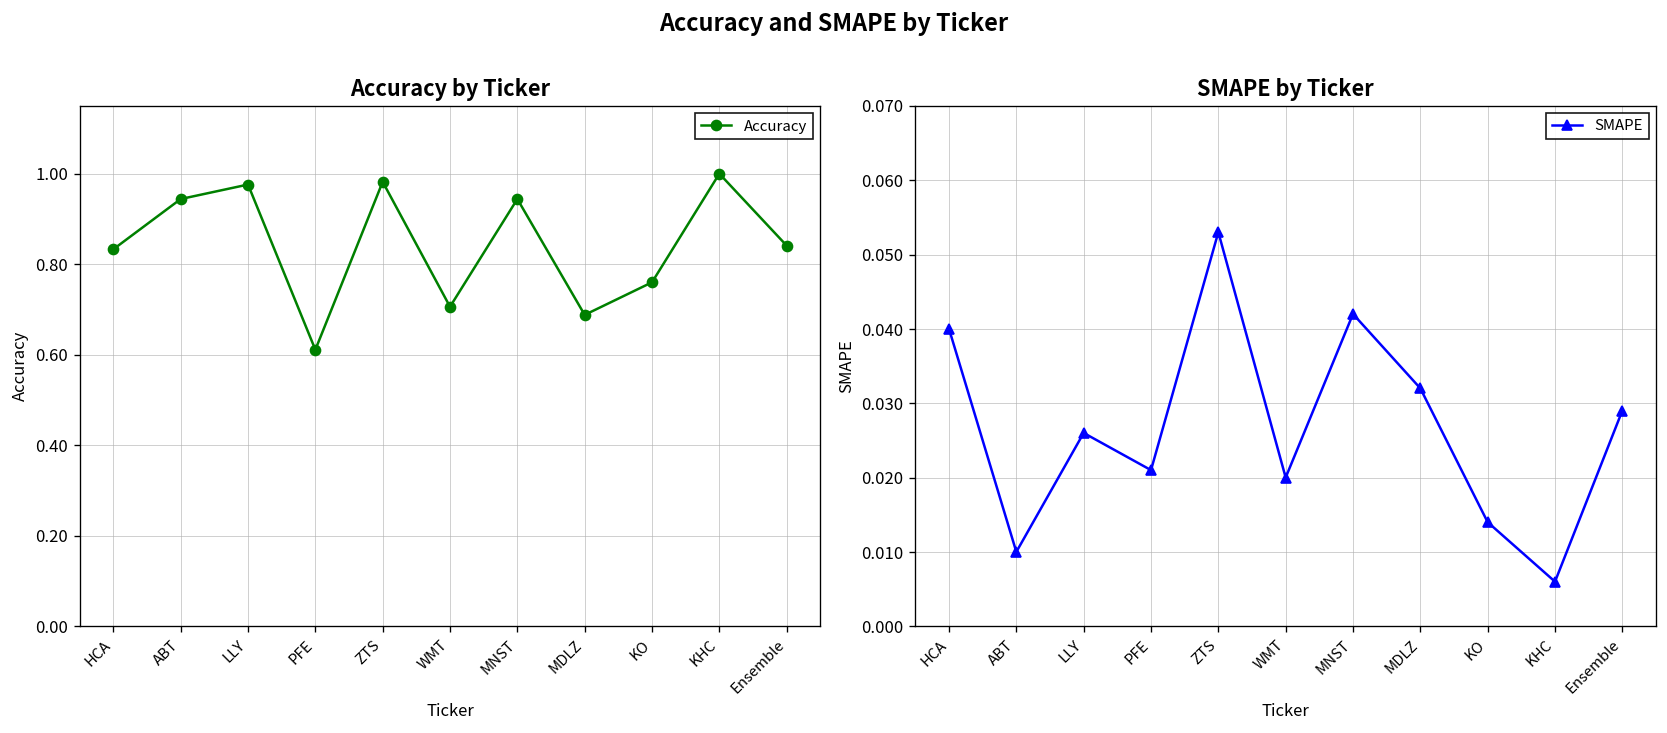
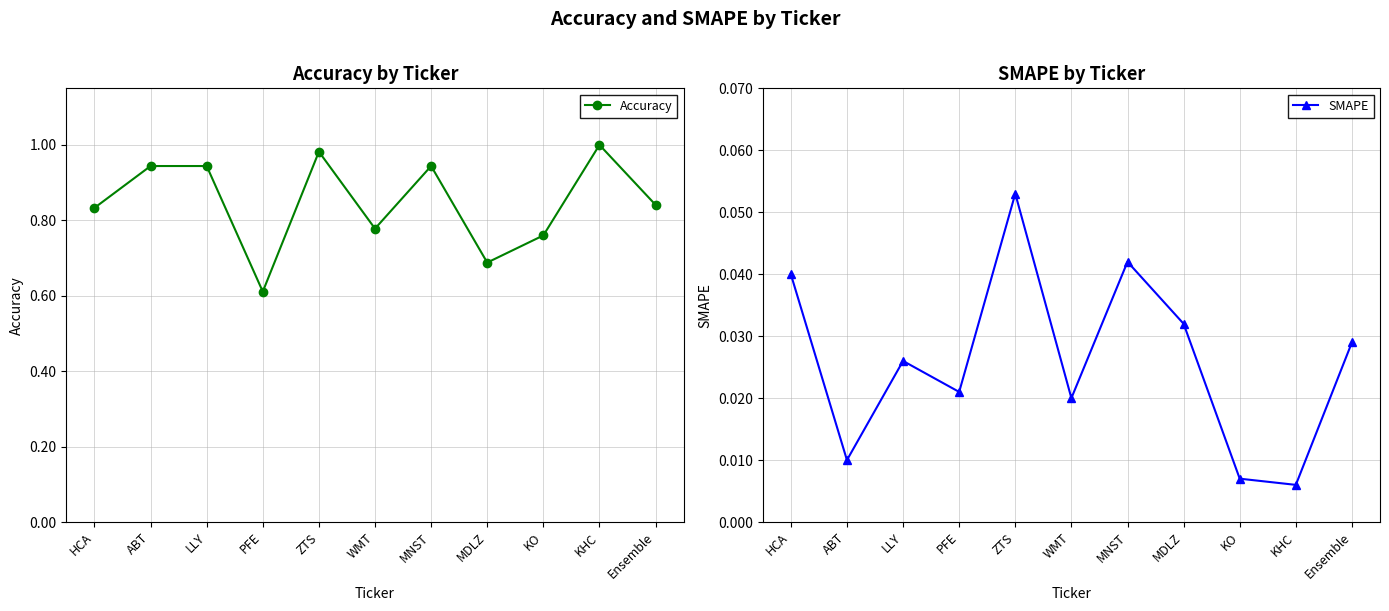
Accuracy by Ticker, LLY: 0.98 -> 0.94
Accuracy by Ticker, WMT: 0.71 -> 0.78
SMAPE by Ticker, KO: 0.014 -> 0.007
